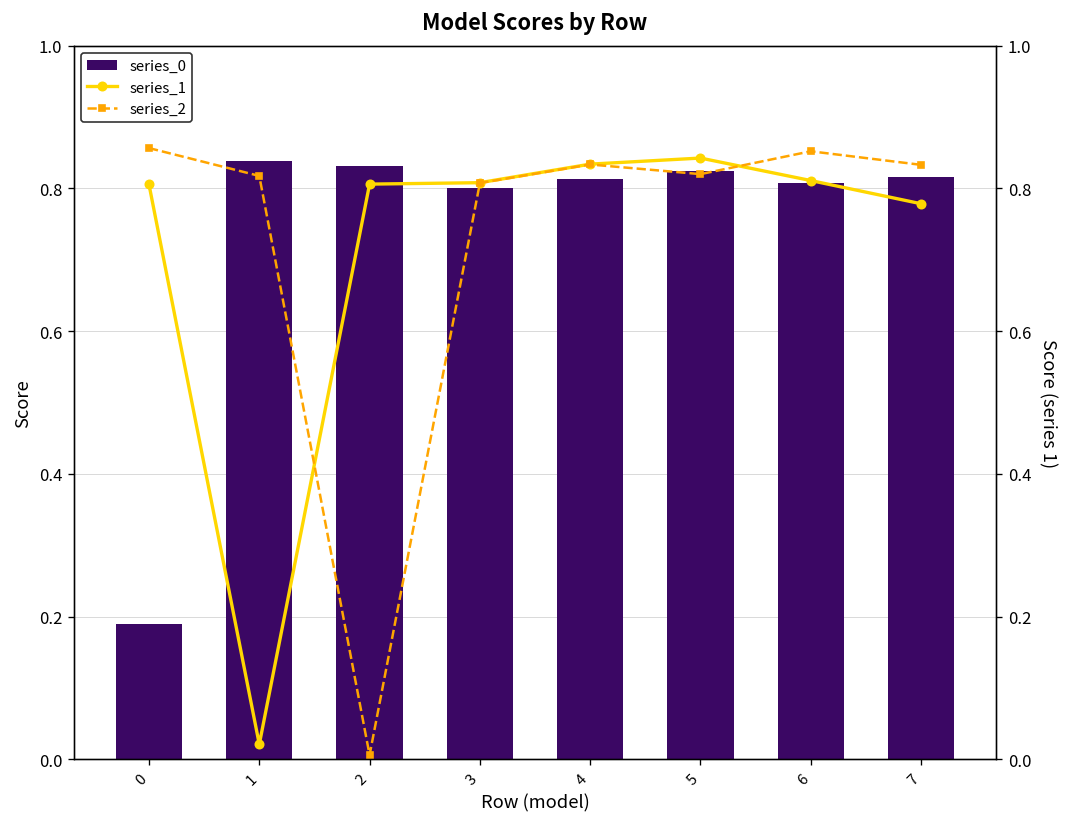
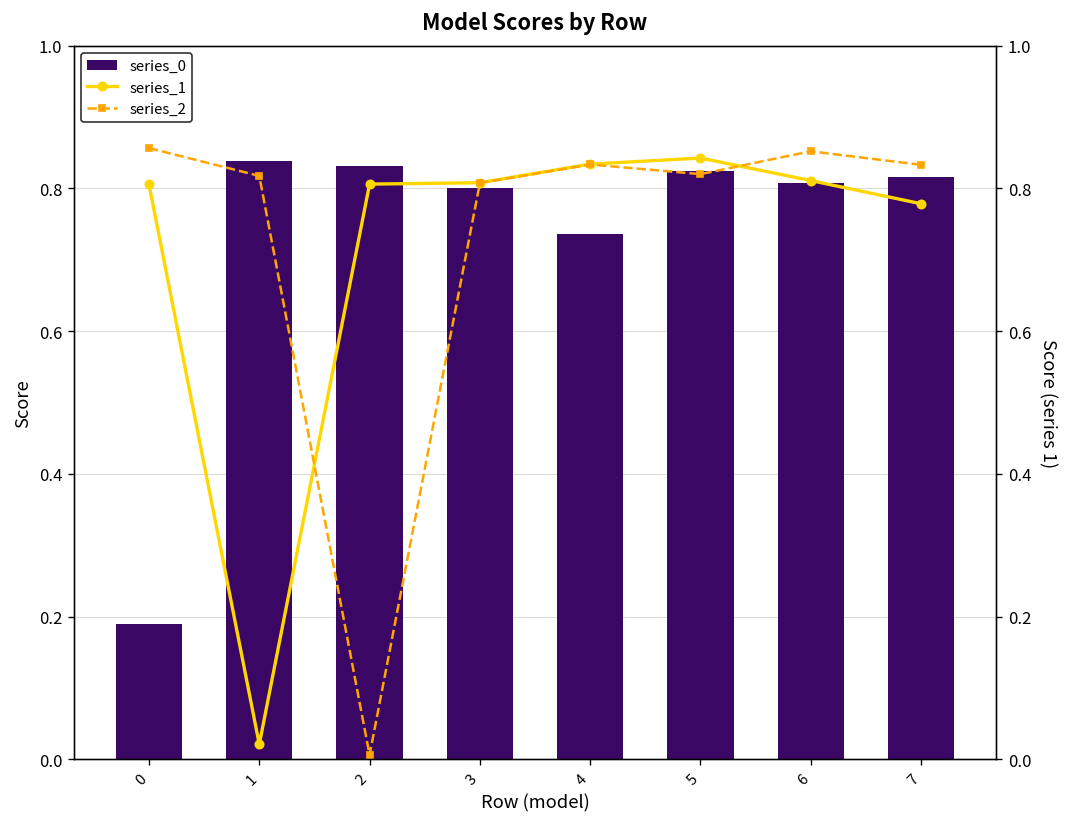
series_0, 4: 0.81 -> 0.74
